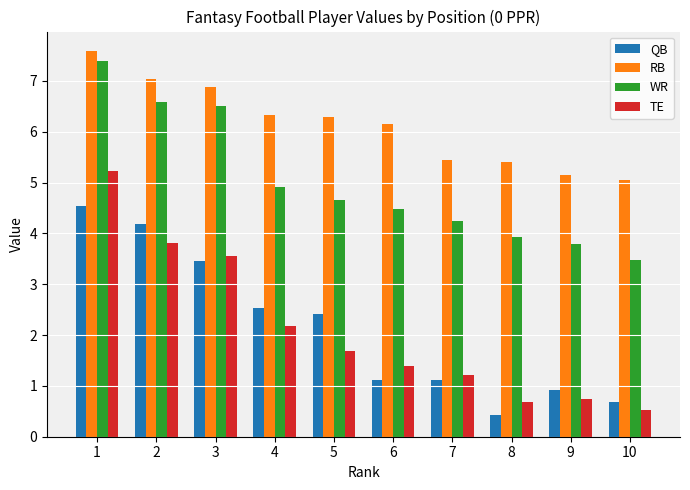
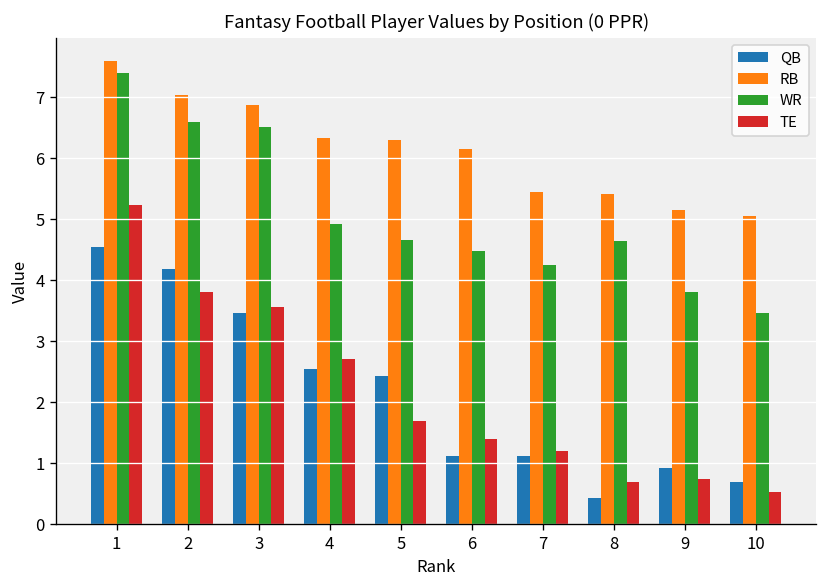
TE, 4: 2.2 -> 2.7
WR, 8: 3.9 -> 4.6
